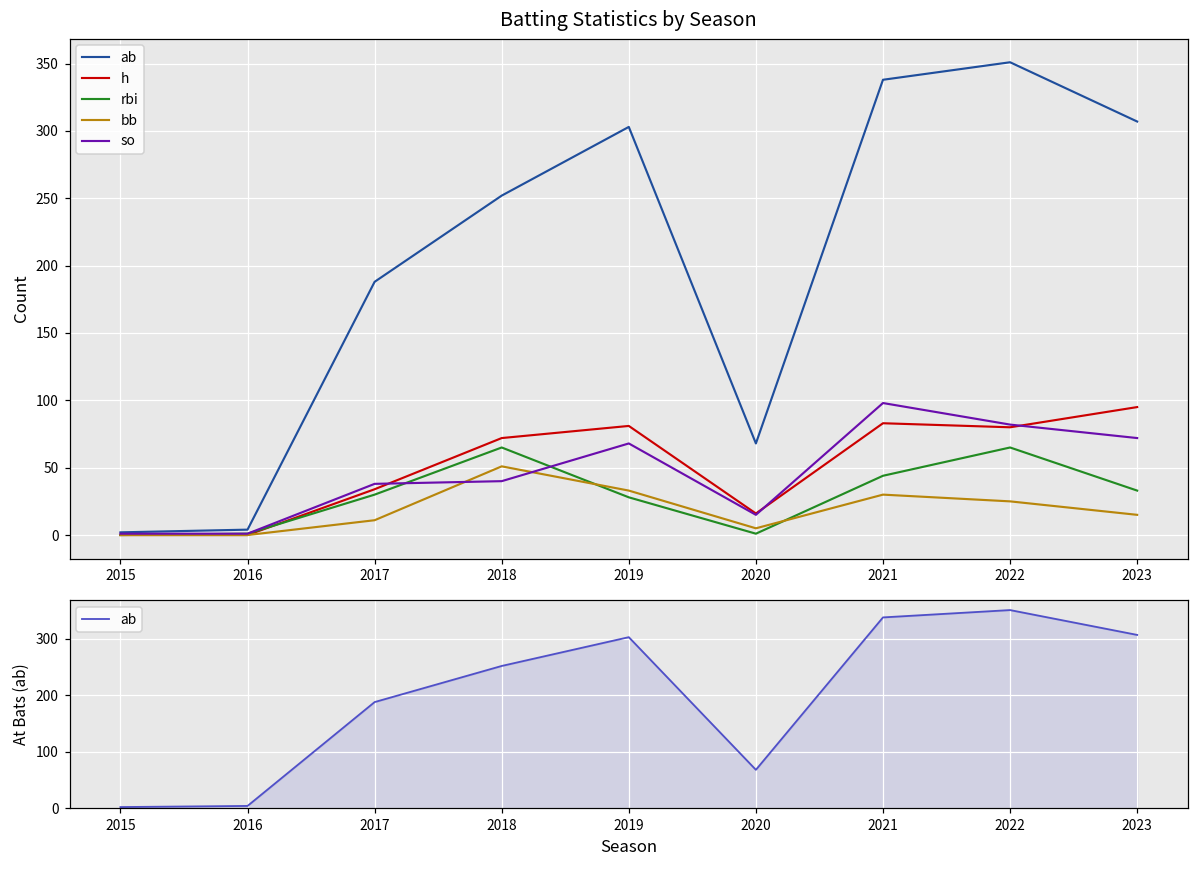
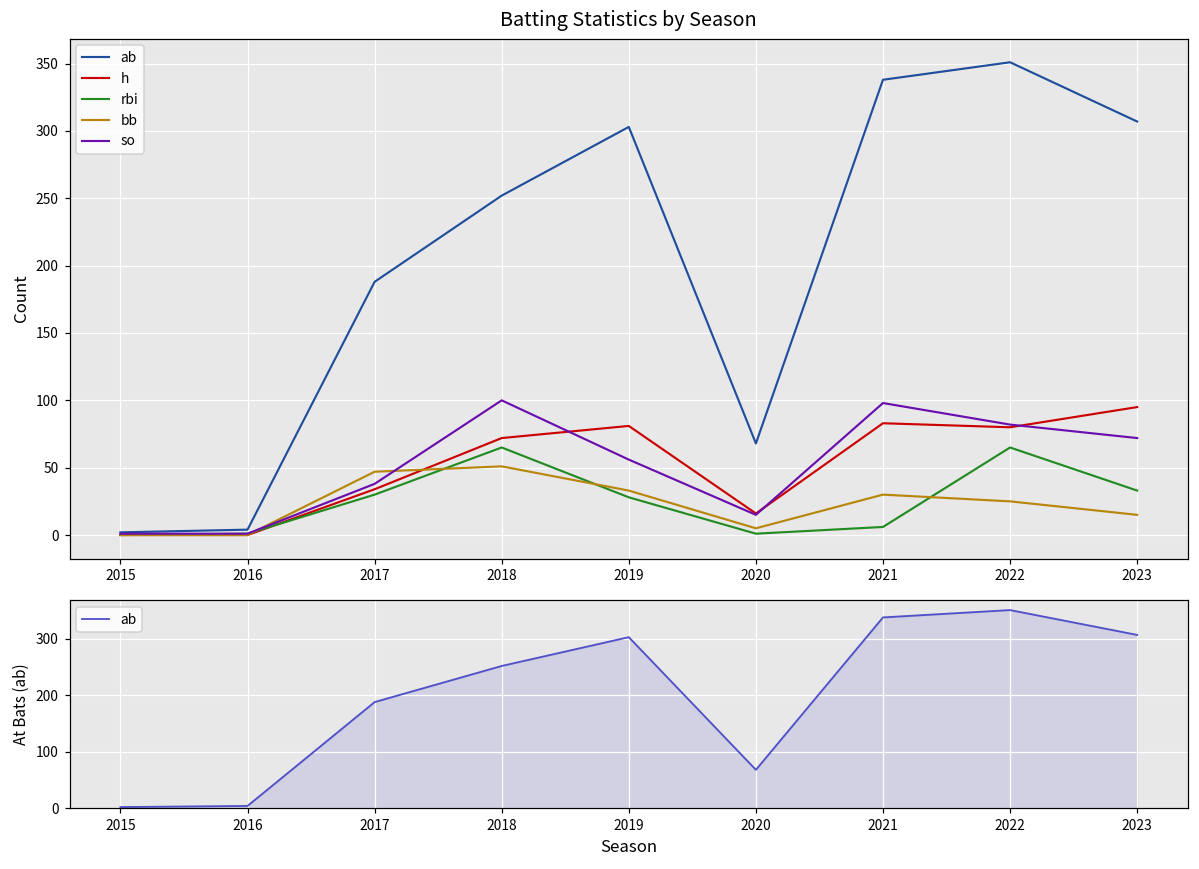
Batting Statistics by Season, bb, 2017: 11 -> 47
Batting Statistics by Season, so, 2018: 40 -> 100
Batting Statistics by Season, so, 2019: 68 -> 56
Batting Statistics by Season, rbi, 2021: 44 -> 6
